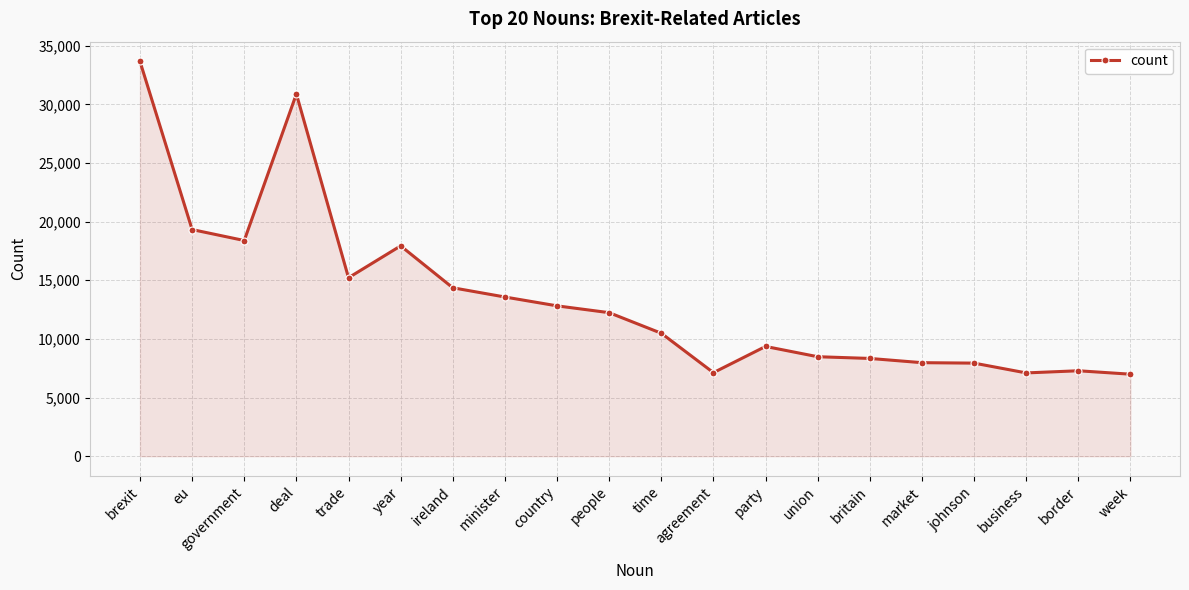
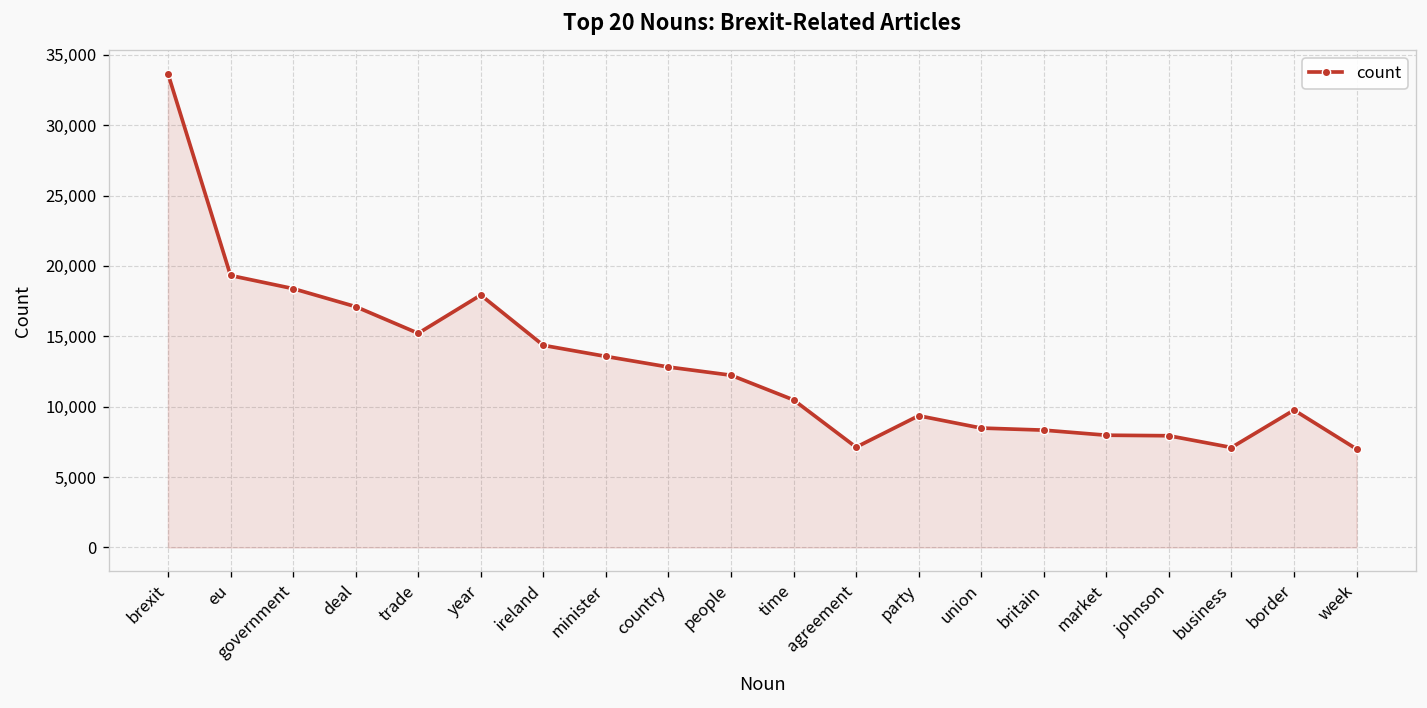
deal: 30,900 -> 17,100
border: 7,300 -> 9,800
